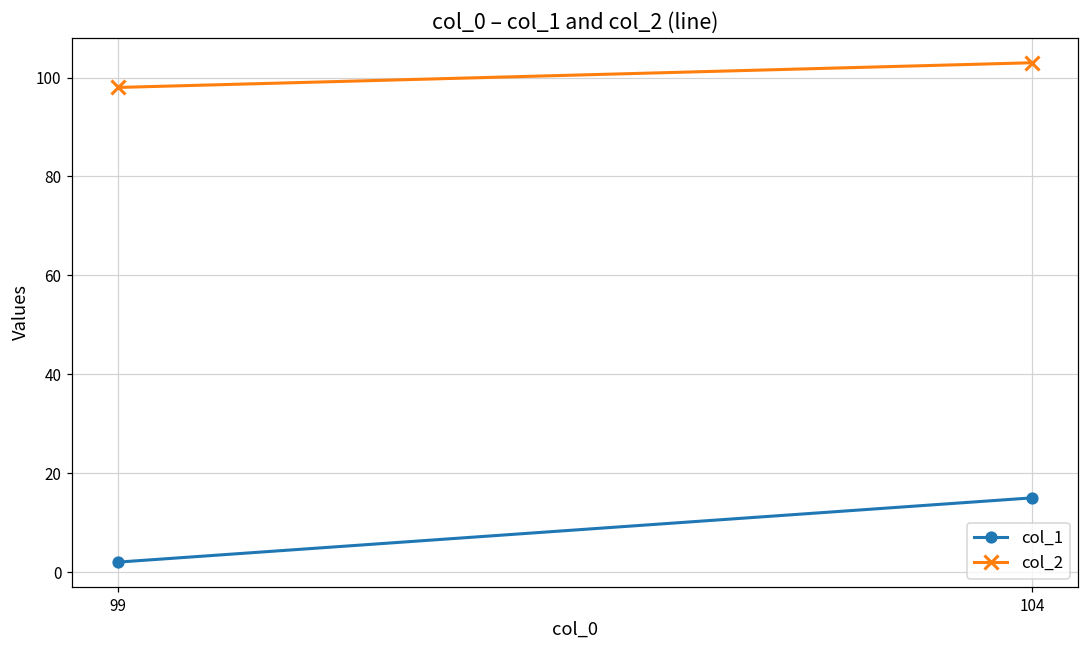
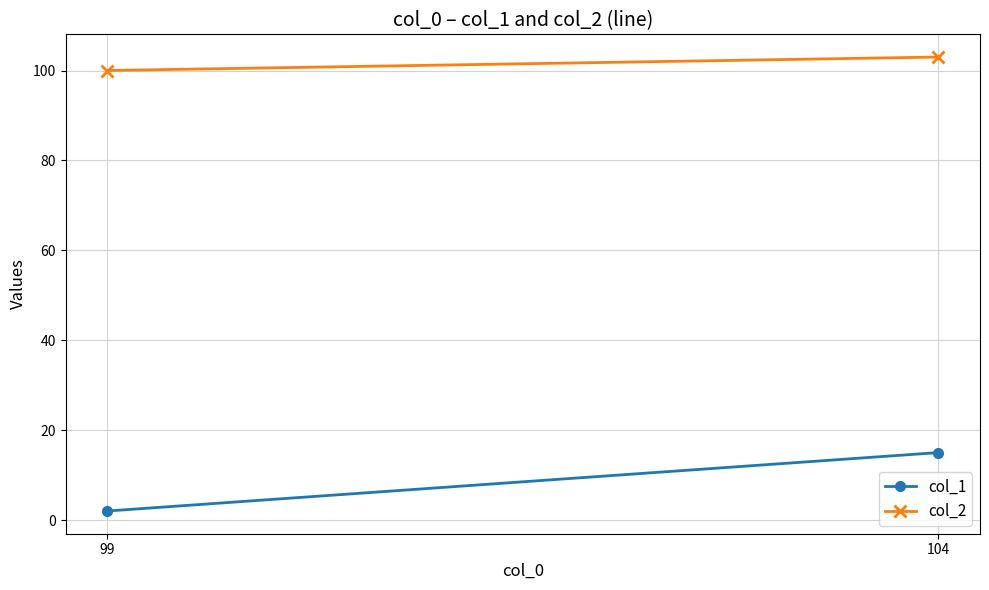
col_2, 99: 98 -> 100
